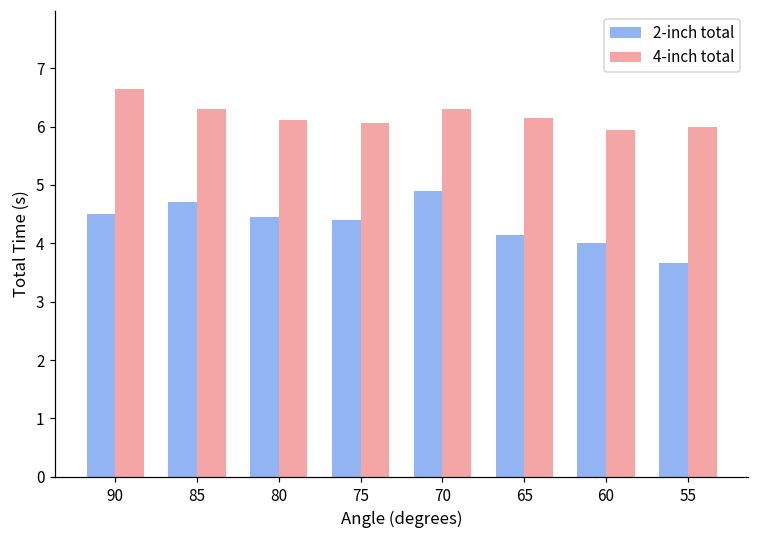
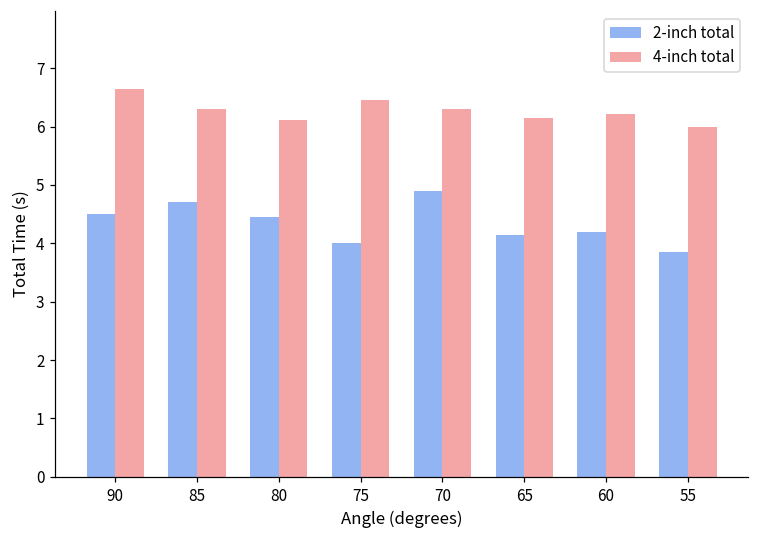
2-inch total, 75: 4.4 -> 4.0
4-inch total, 75: 6.1 -> 6.5
2-inch total, 60: 4.0 -> 4.2
4-inch total, 60: 6.0 -> 6.2
2-inch total, 55: 3.7 -> 3.9
